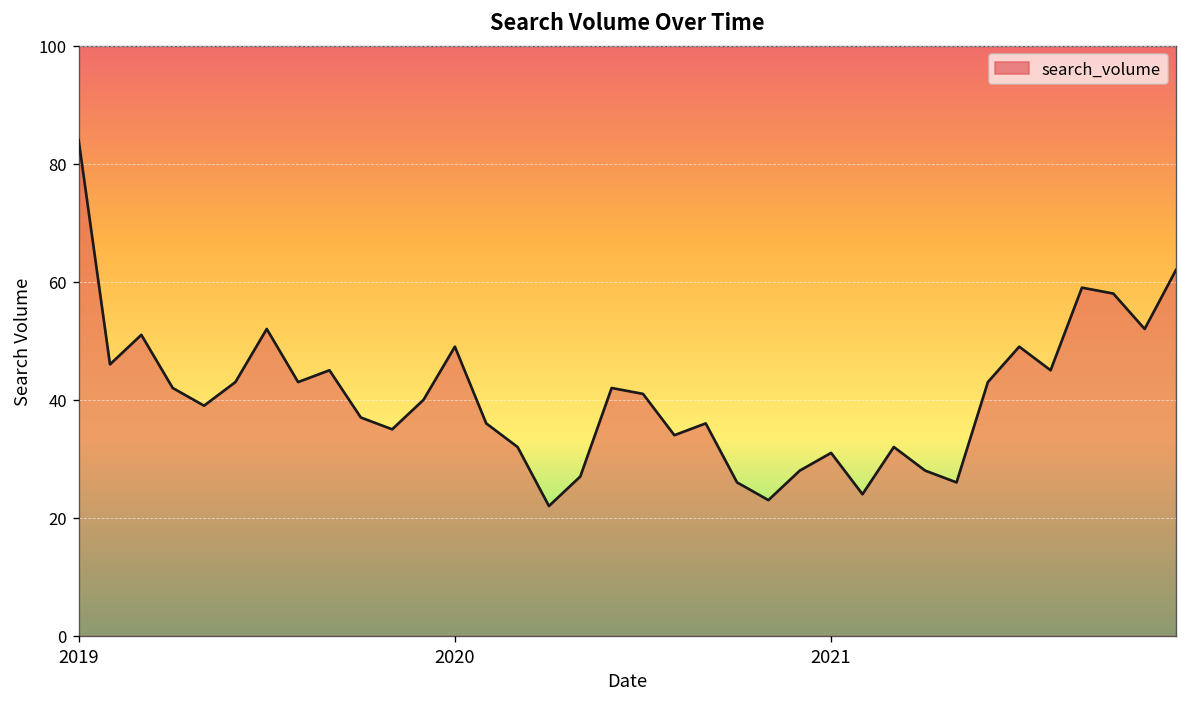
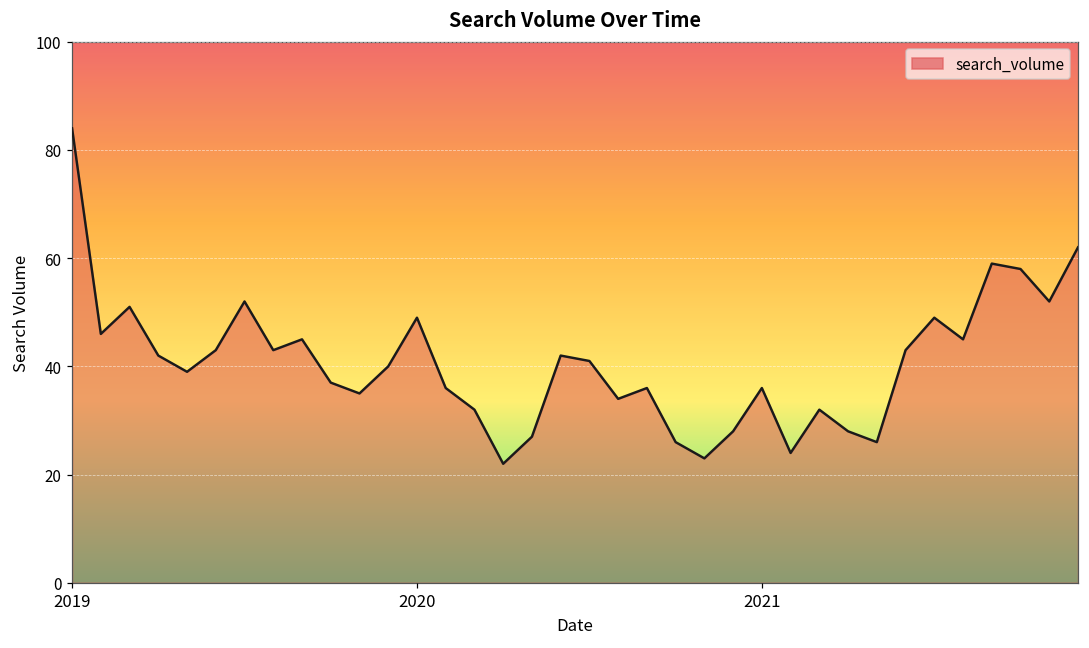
2021: 31 -> 36
